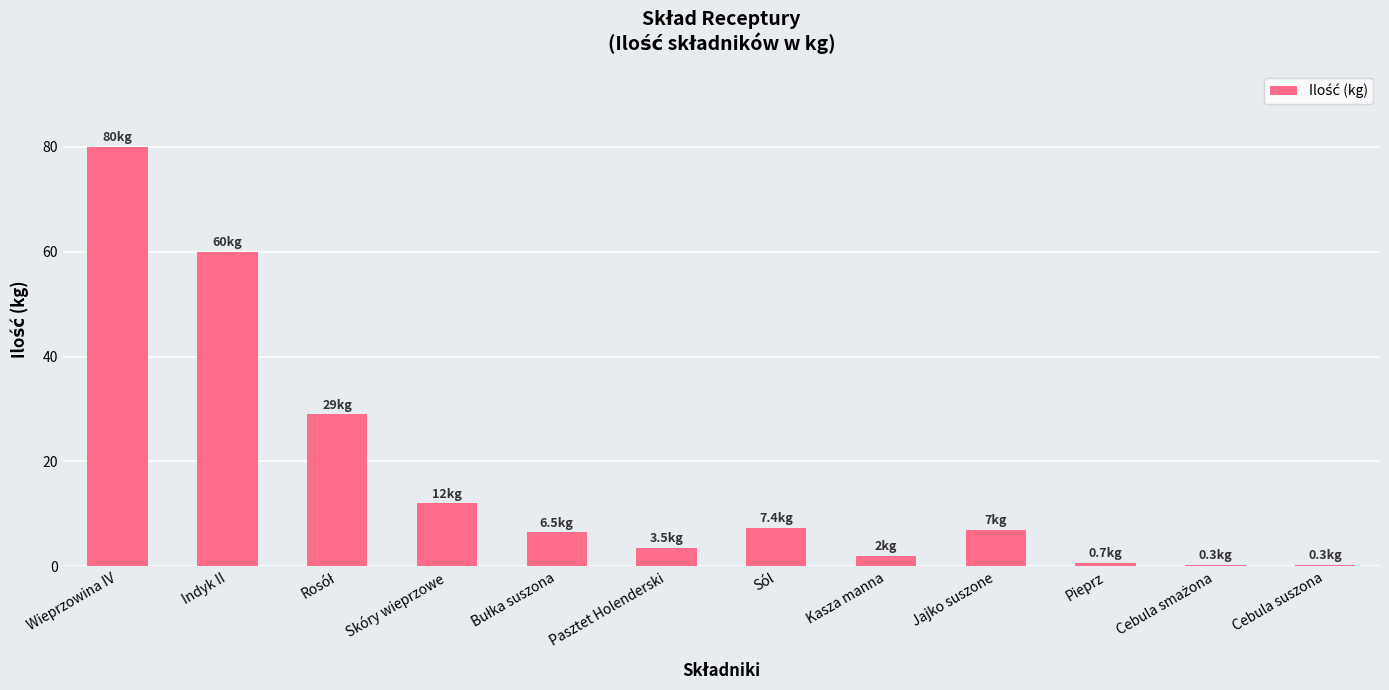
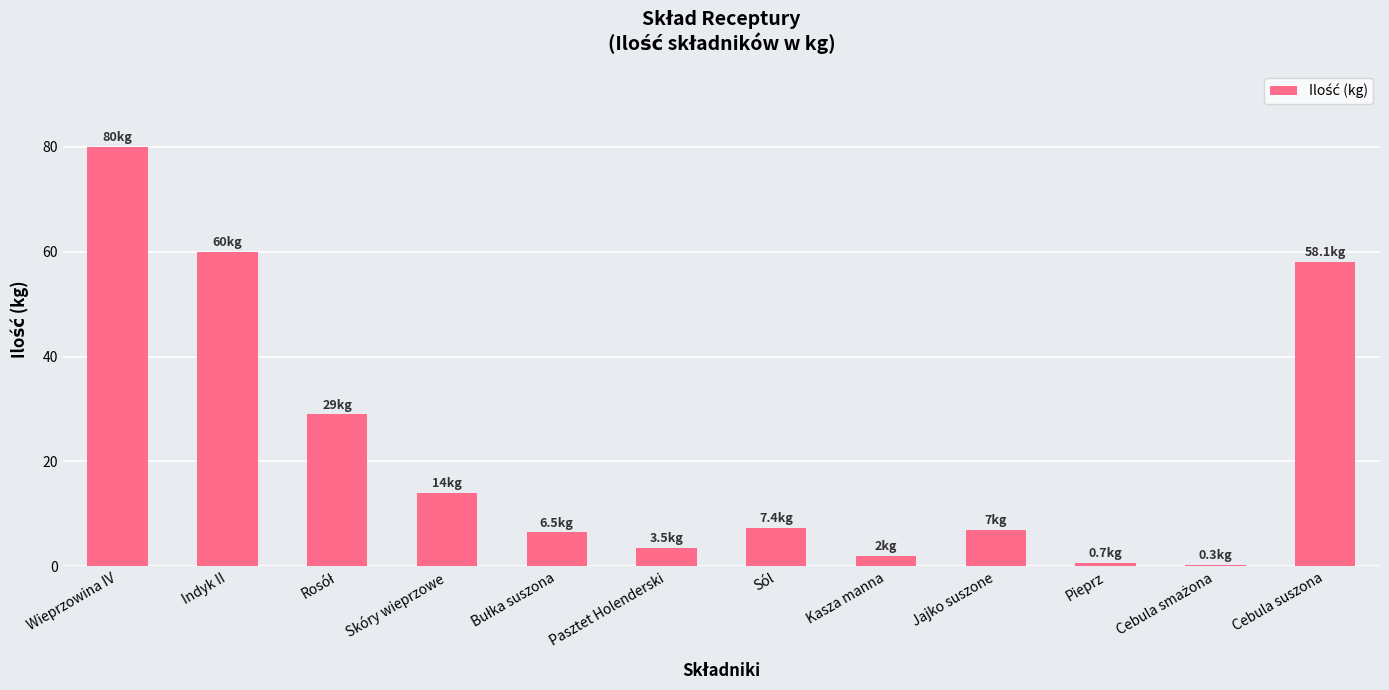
Skóry wieprzowe: 12 -> 14
Cebula suszona: 0.3 -> 58.1
